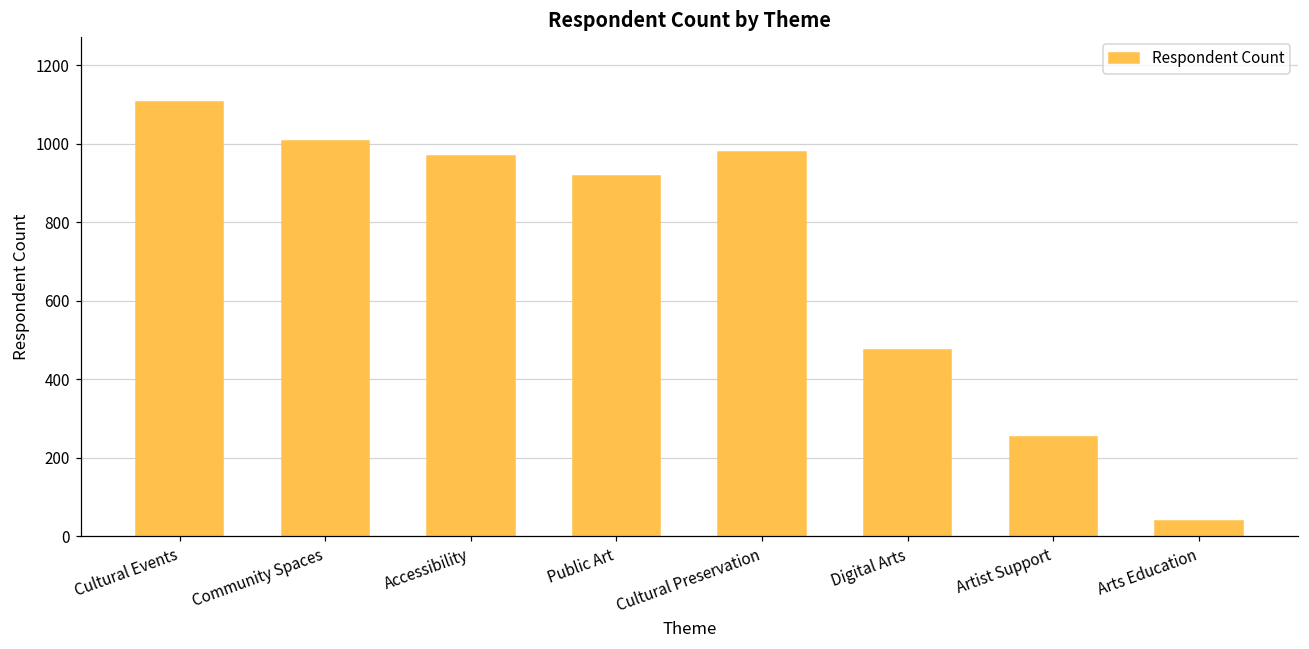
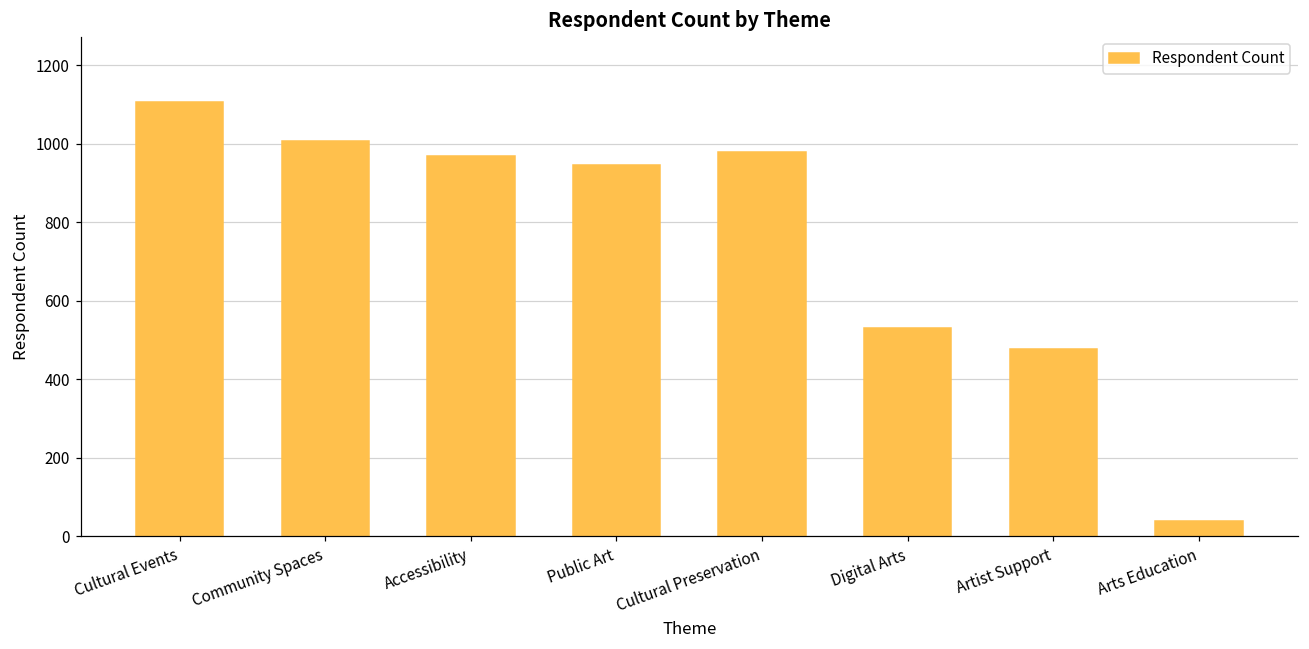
Public Art: 920 -> 950
Digital Arts: 480 -> 530
Artist Support: 250 -> 480
